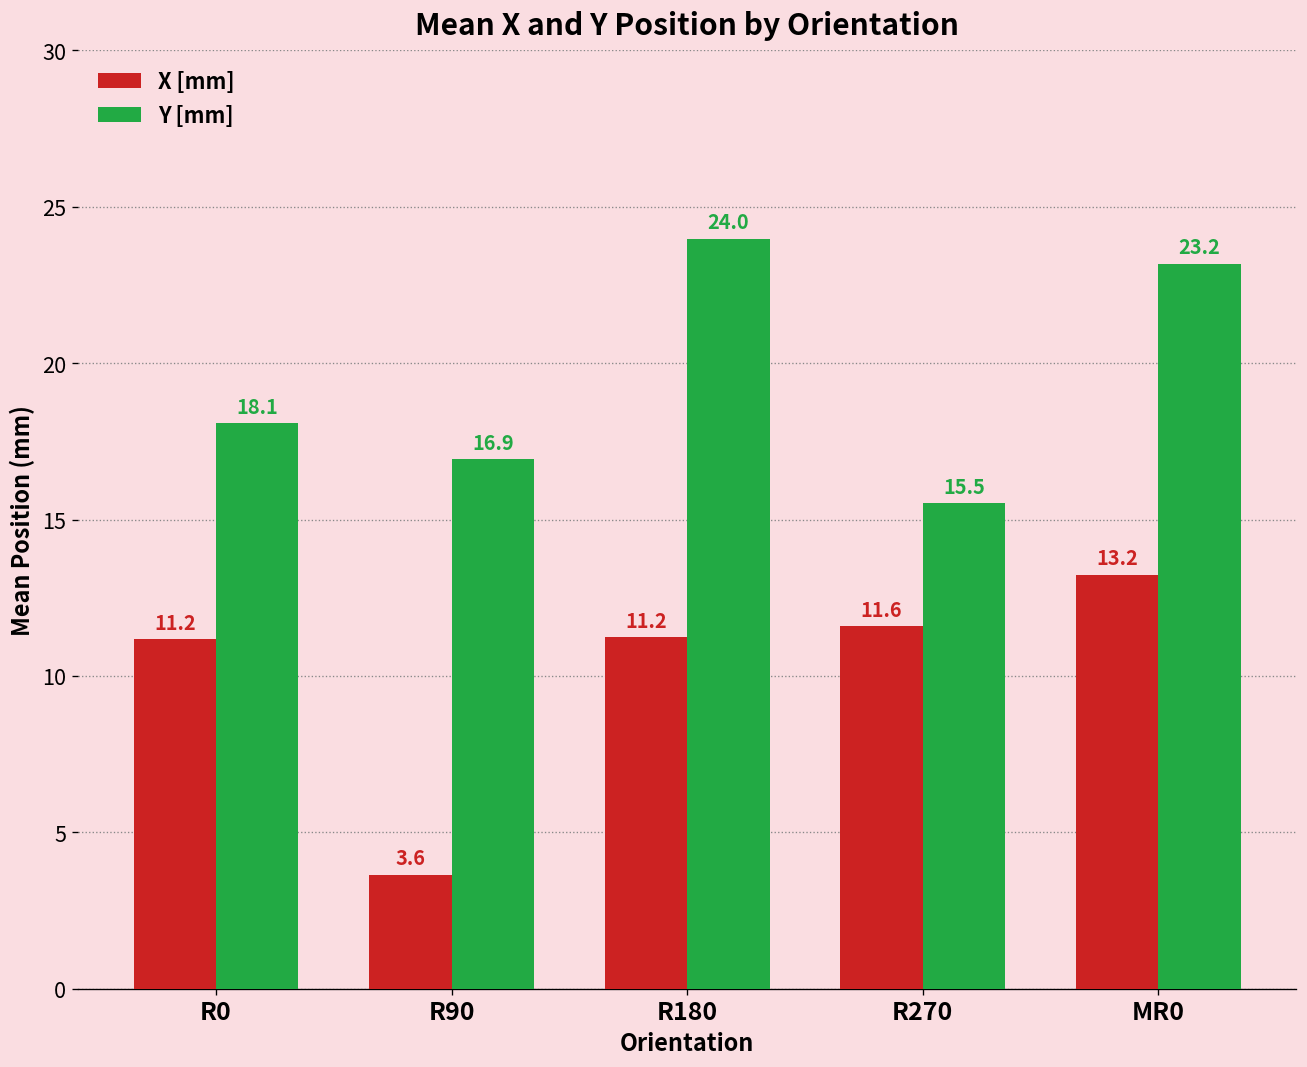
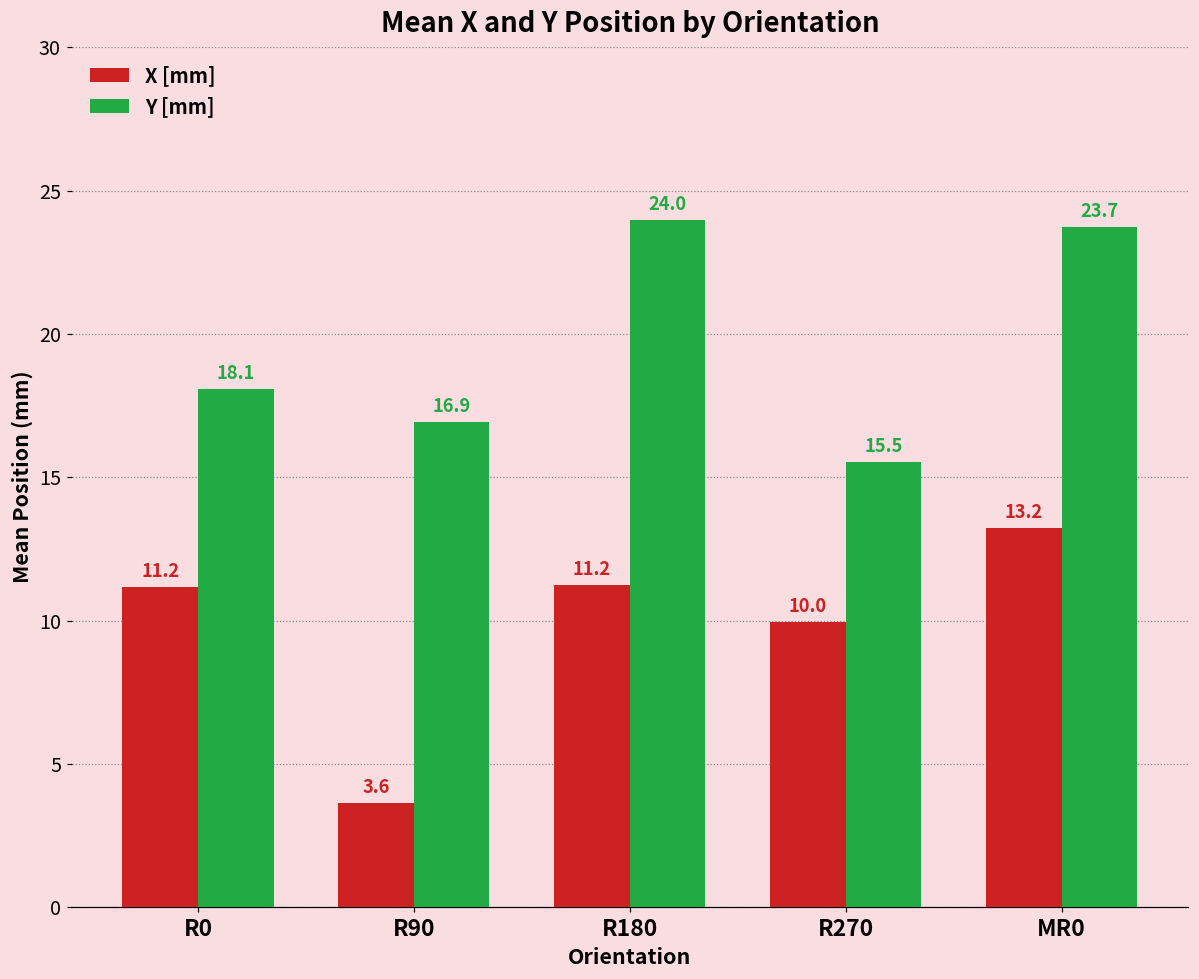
X [mm], R270: 11.6 -> 10.0
Y [mm], MR0: 23.2 -> 23.7
